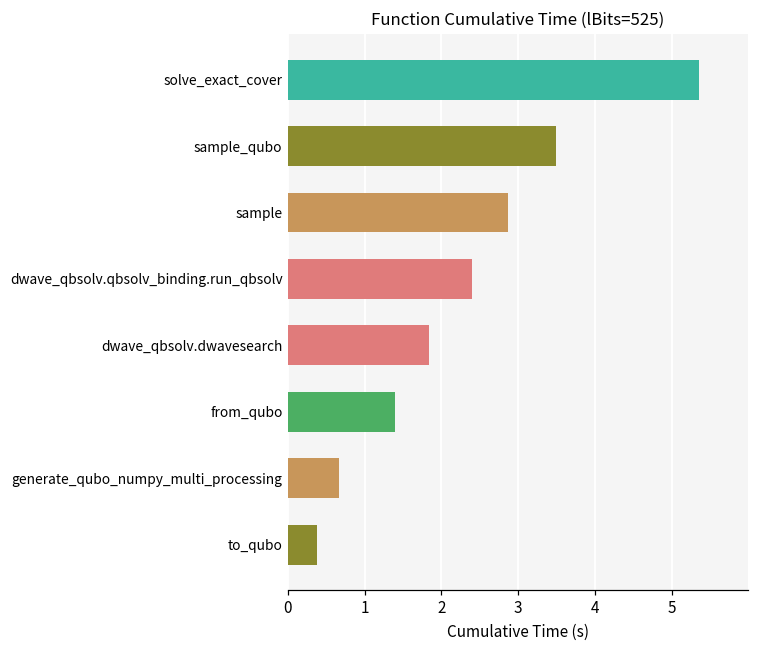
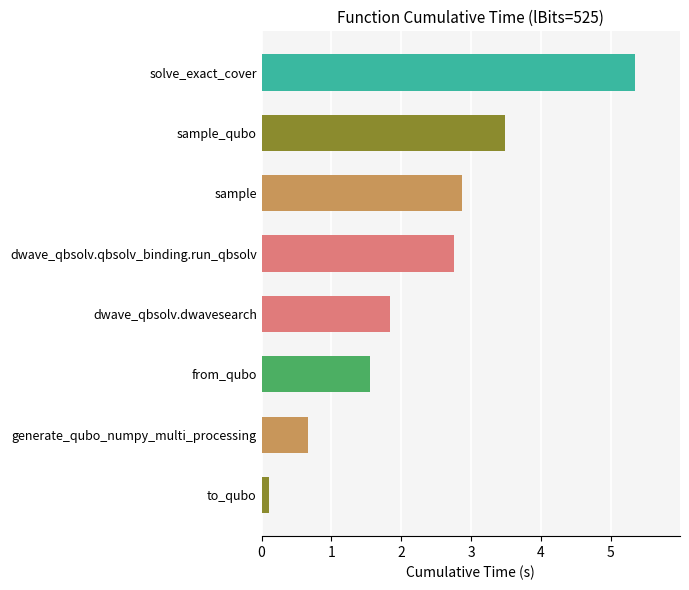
dwave_qbsolv.qbsolv_binding.run_qbsolv: 2.4 -> 2.8
from_qubo: 1.4 -> 1.6
to_qubo: 0.4 -> 0.1
